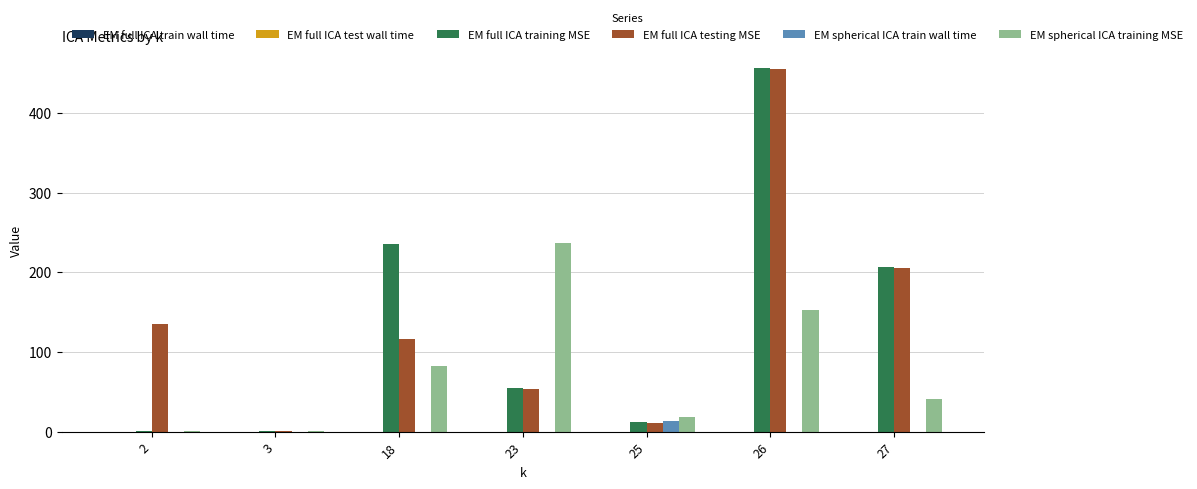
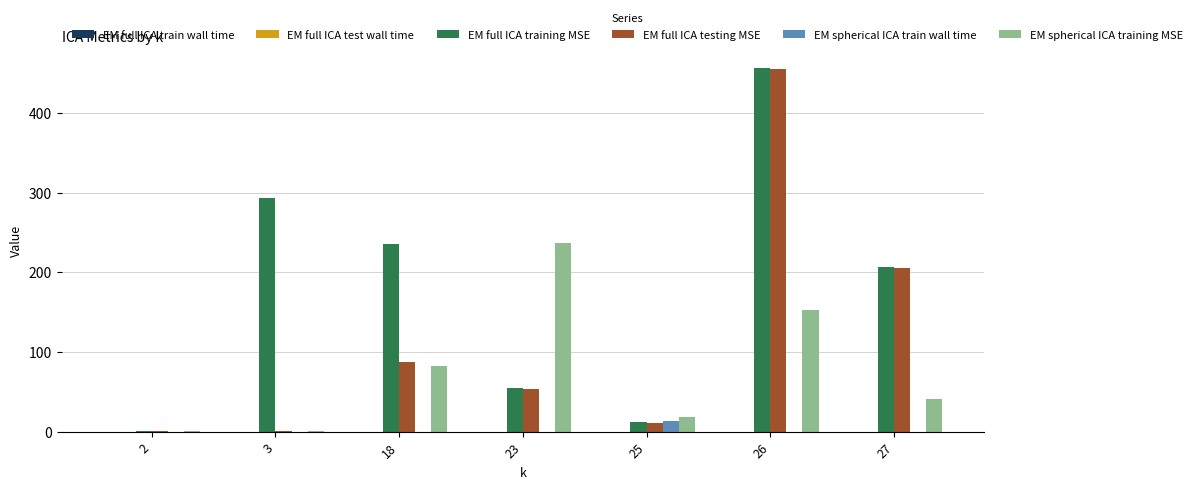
EM full ICA testing MSE, 2: 130 -> 0
EM full ICA training MSE, 3: 0 -> 290
EM full ICA testing MSE, 18: 120 -> 90
